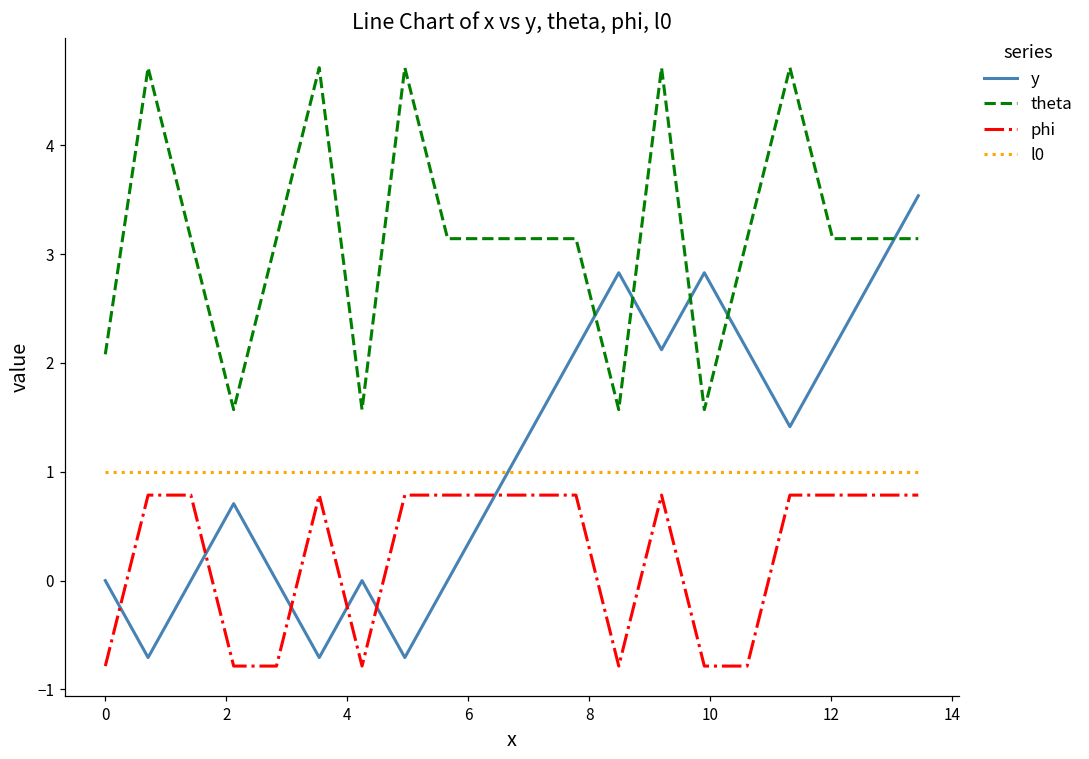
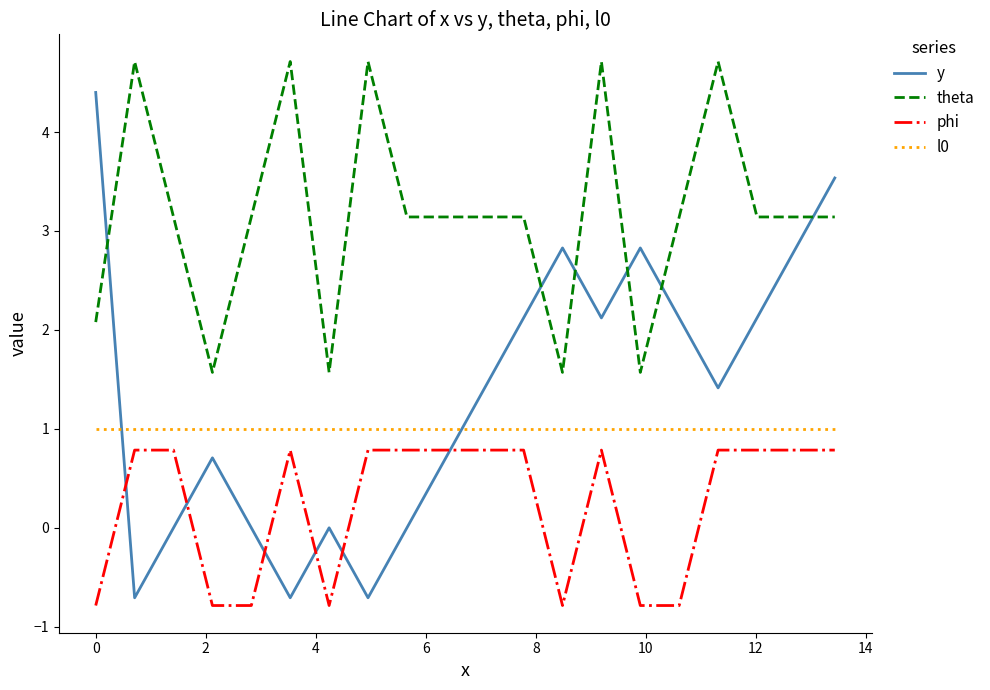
y, 0: 0.0 -> 4.4
